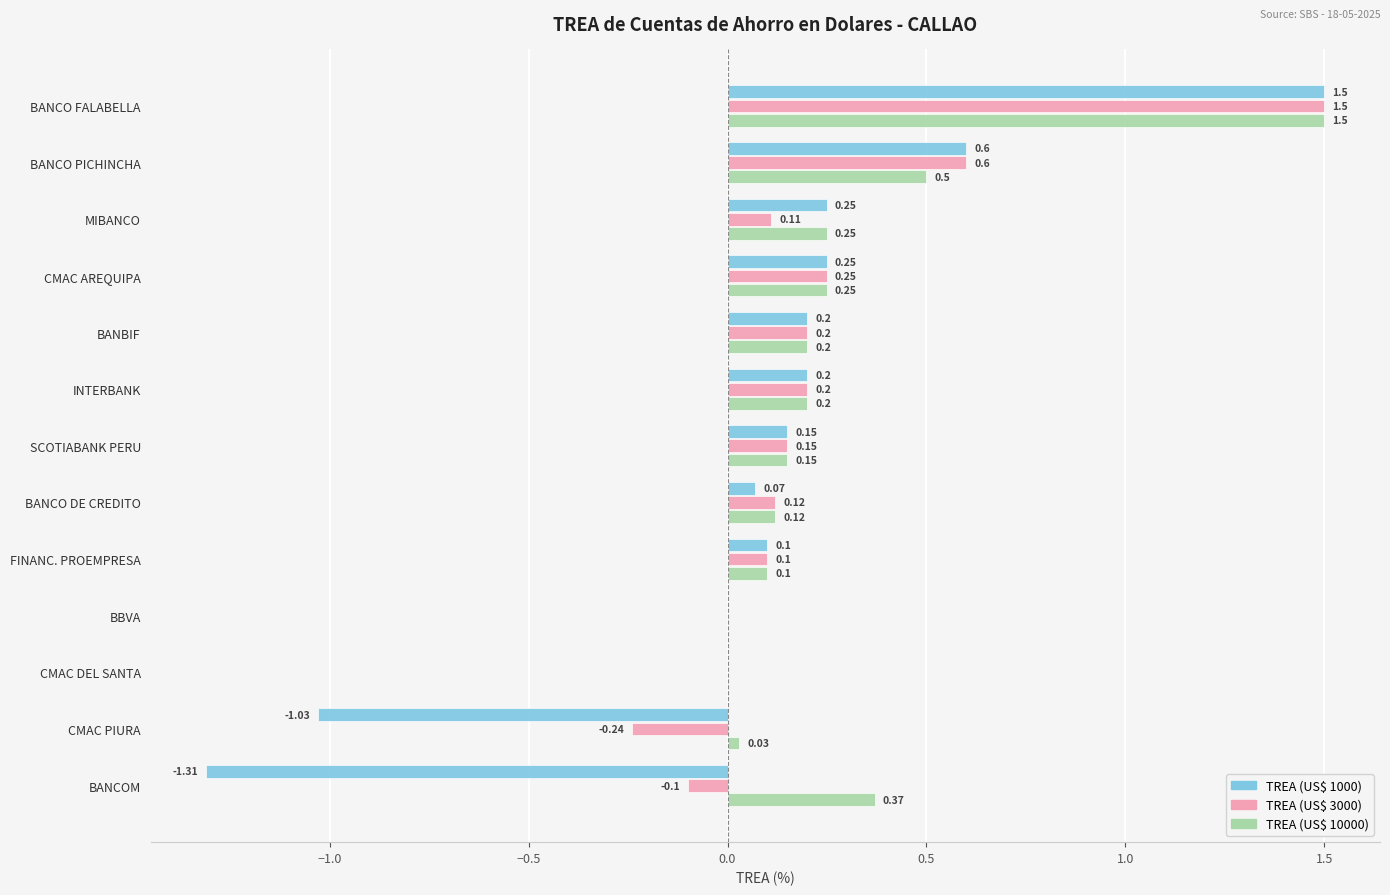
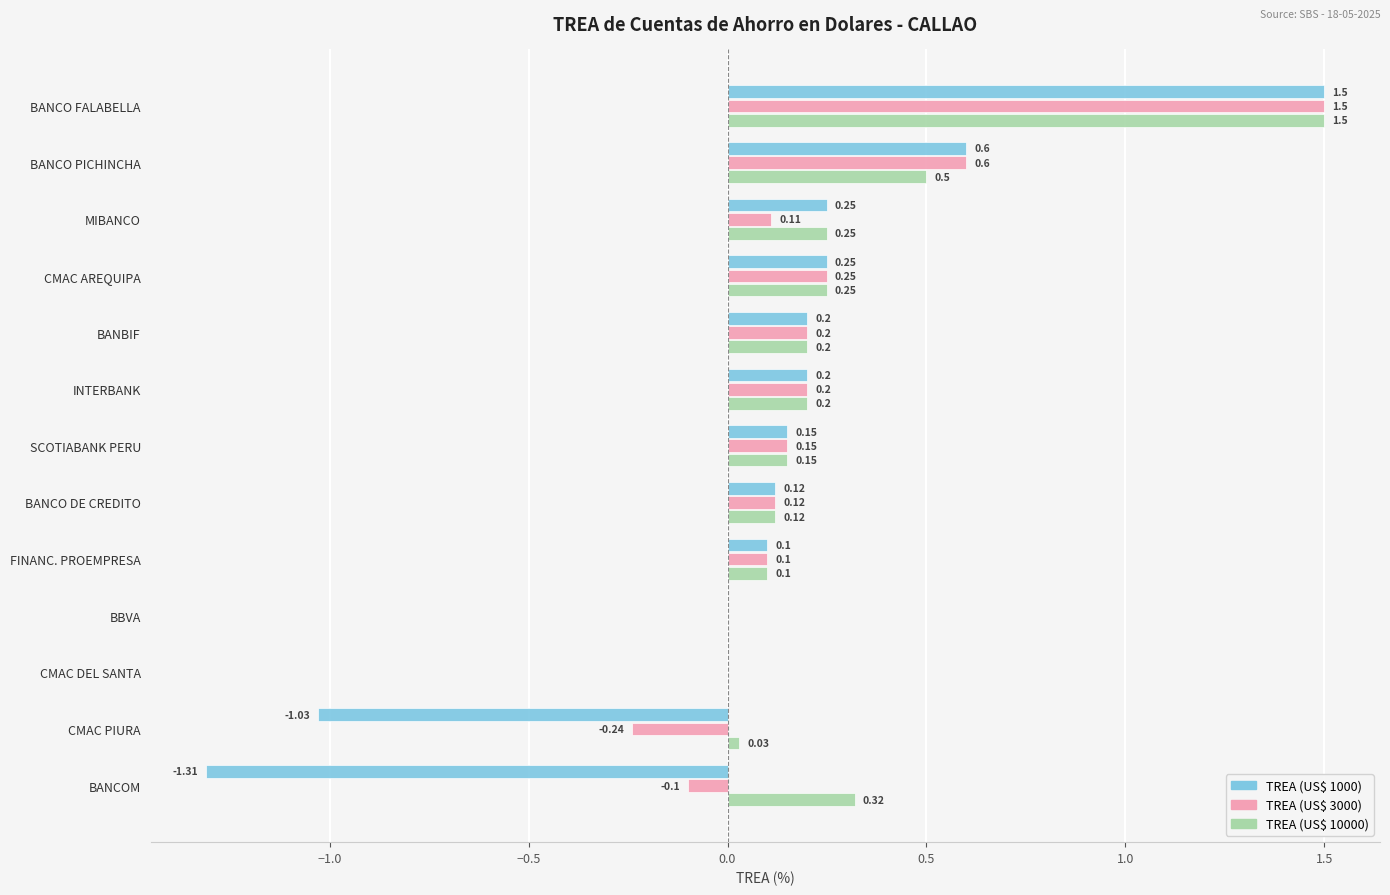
TREA (US$ 1000), BANCO DE CREDITO: 0.07 -> 0.12
TREA (US$ 10000), BANCOM: 0.37 -> 0.32
